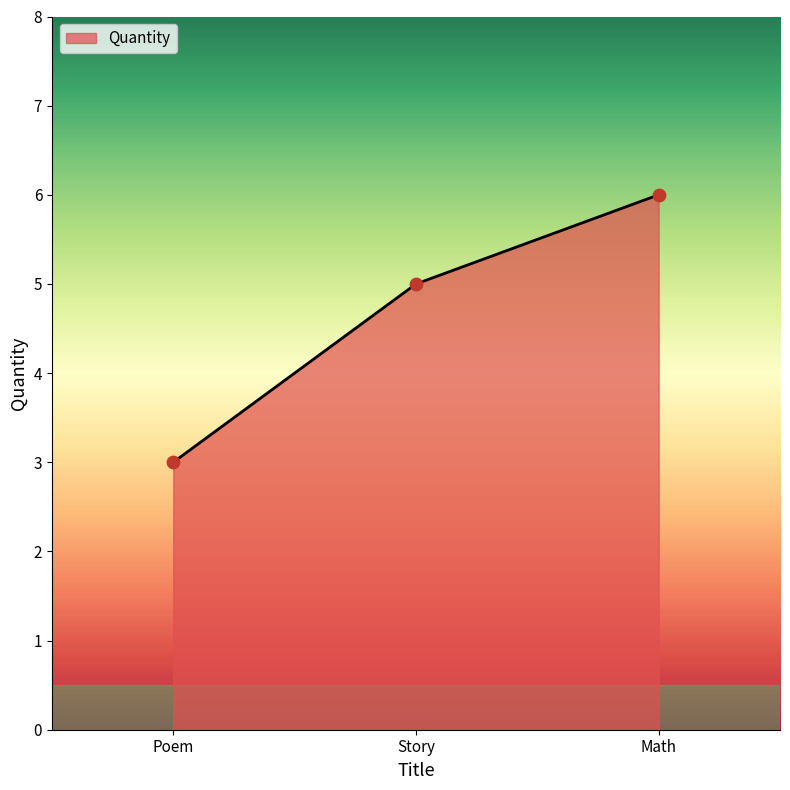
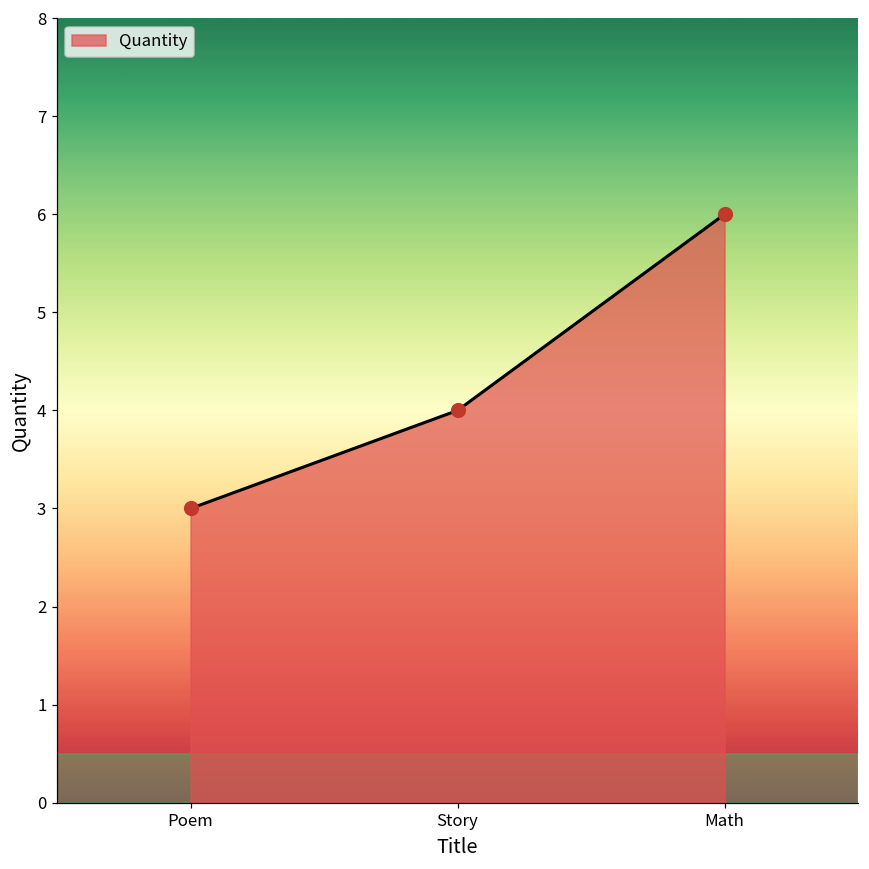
Story: 5 -> 4
